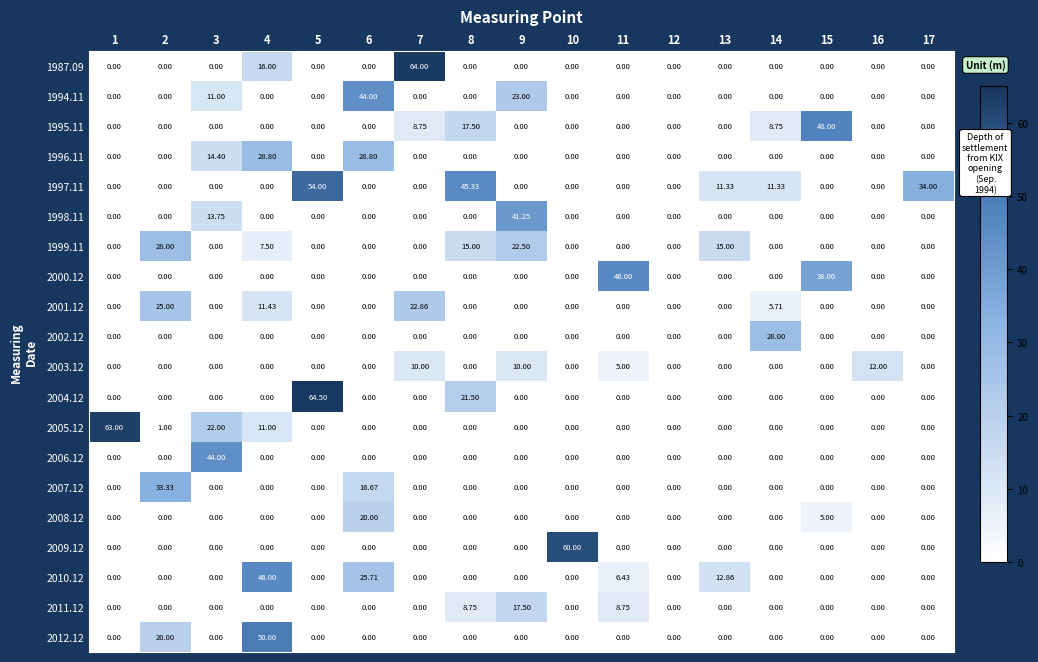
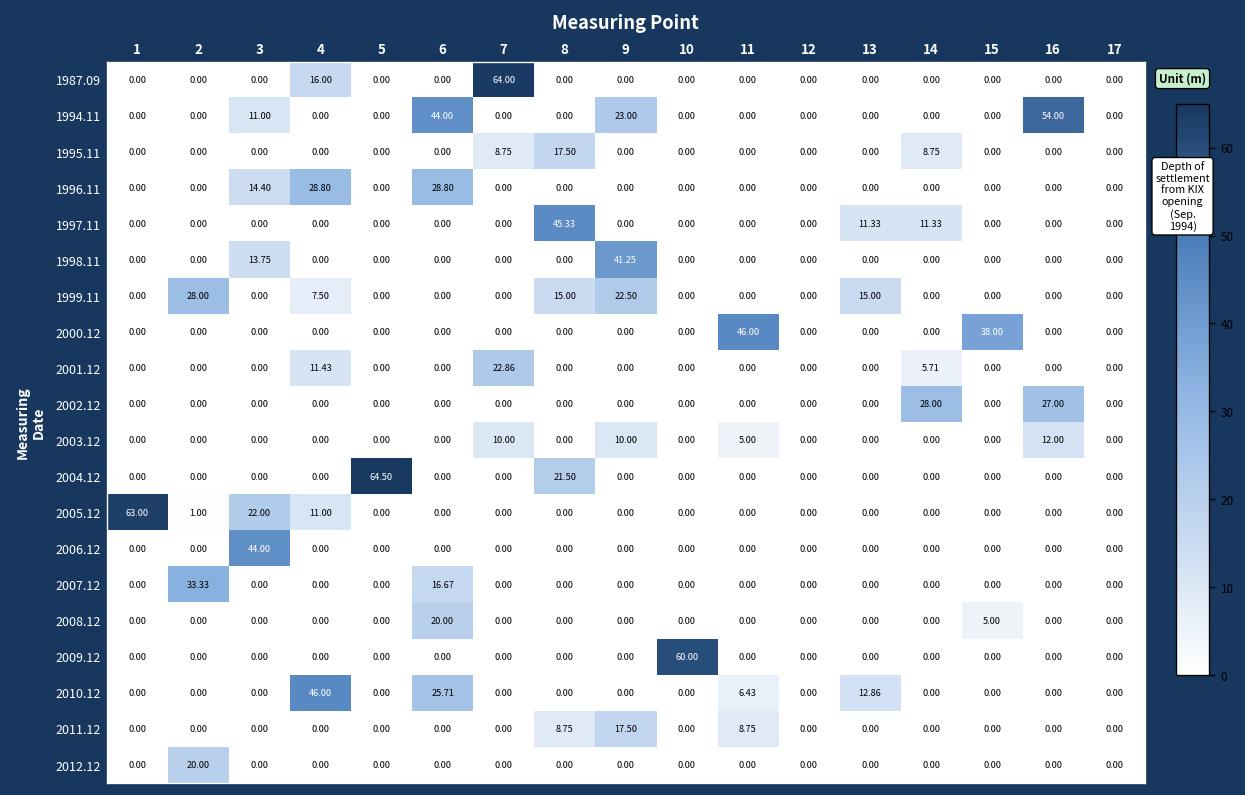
1994.11, 16: 0.00 -> 54.00
1995.11, 15: 48.00 -> 0.00
1997.11, 5: 54.00 -> 0.00
1997.11, 17: 34.00 -> 0.00
2001.12, 2: 25.00 -> 0.00
2002.12, 16: 0.00 -> 27.00
2012.12, 4: 50.00 -> 0.00
